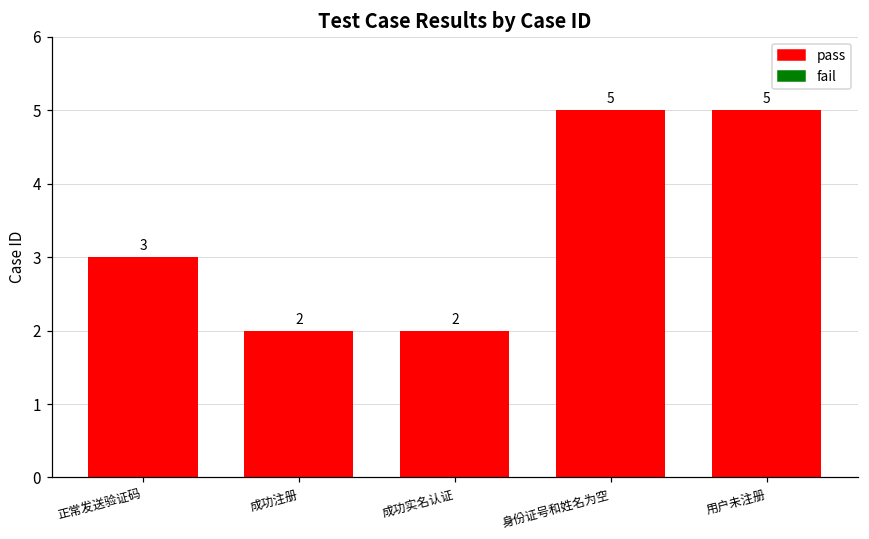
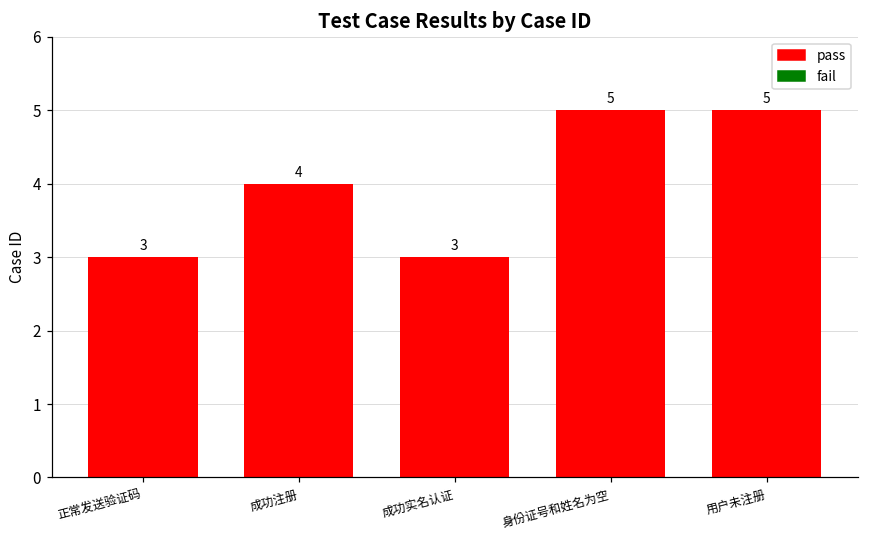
pass, 成功注册: 2 -> 4
pass, 成功实名认证: 2 -> 3
